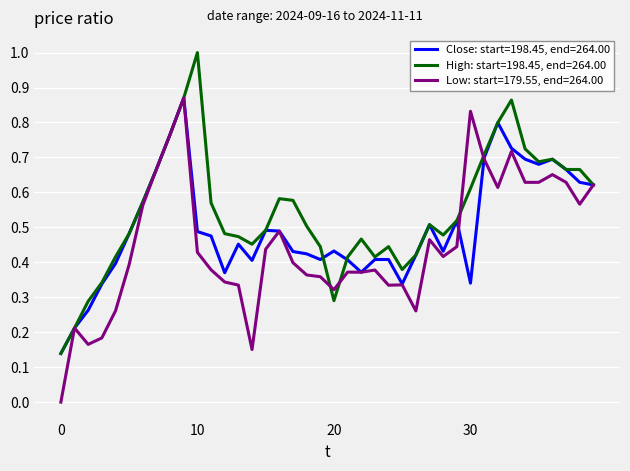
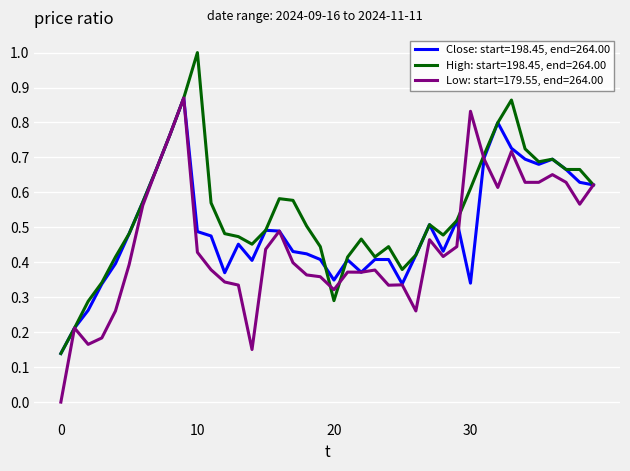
Close: start=198.45, end=264.00, 20: 0.43 -> 0.35
